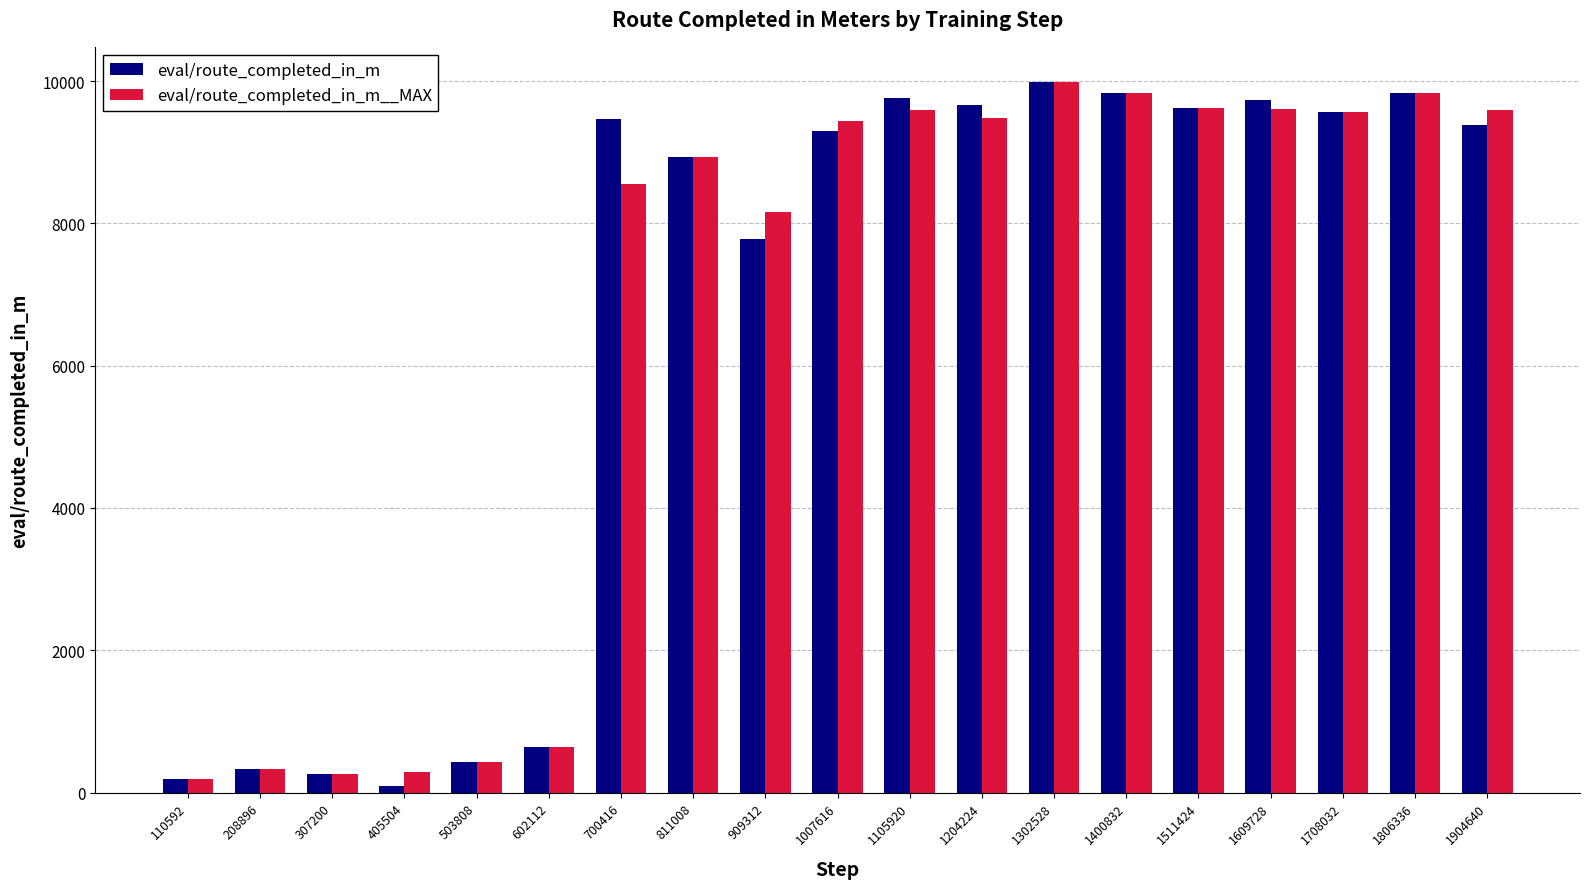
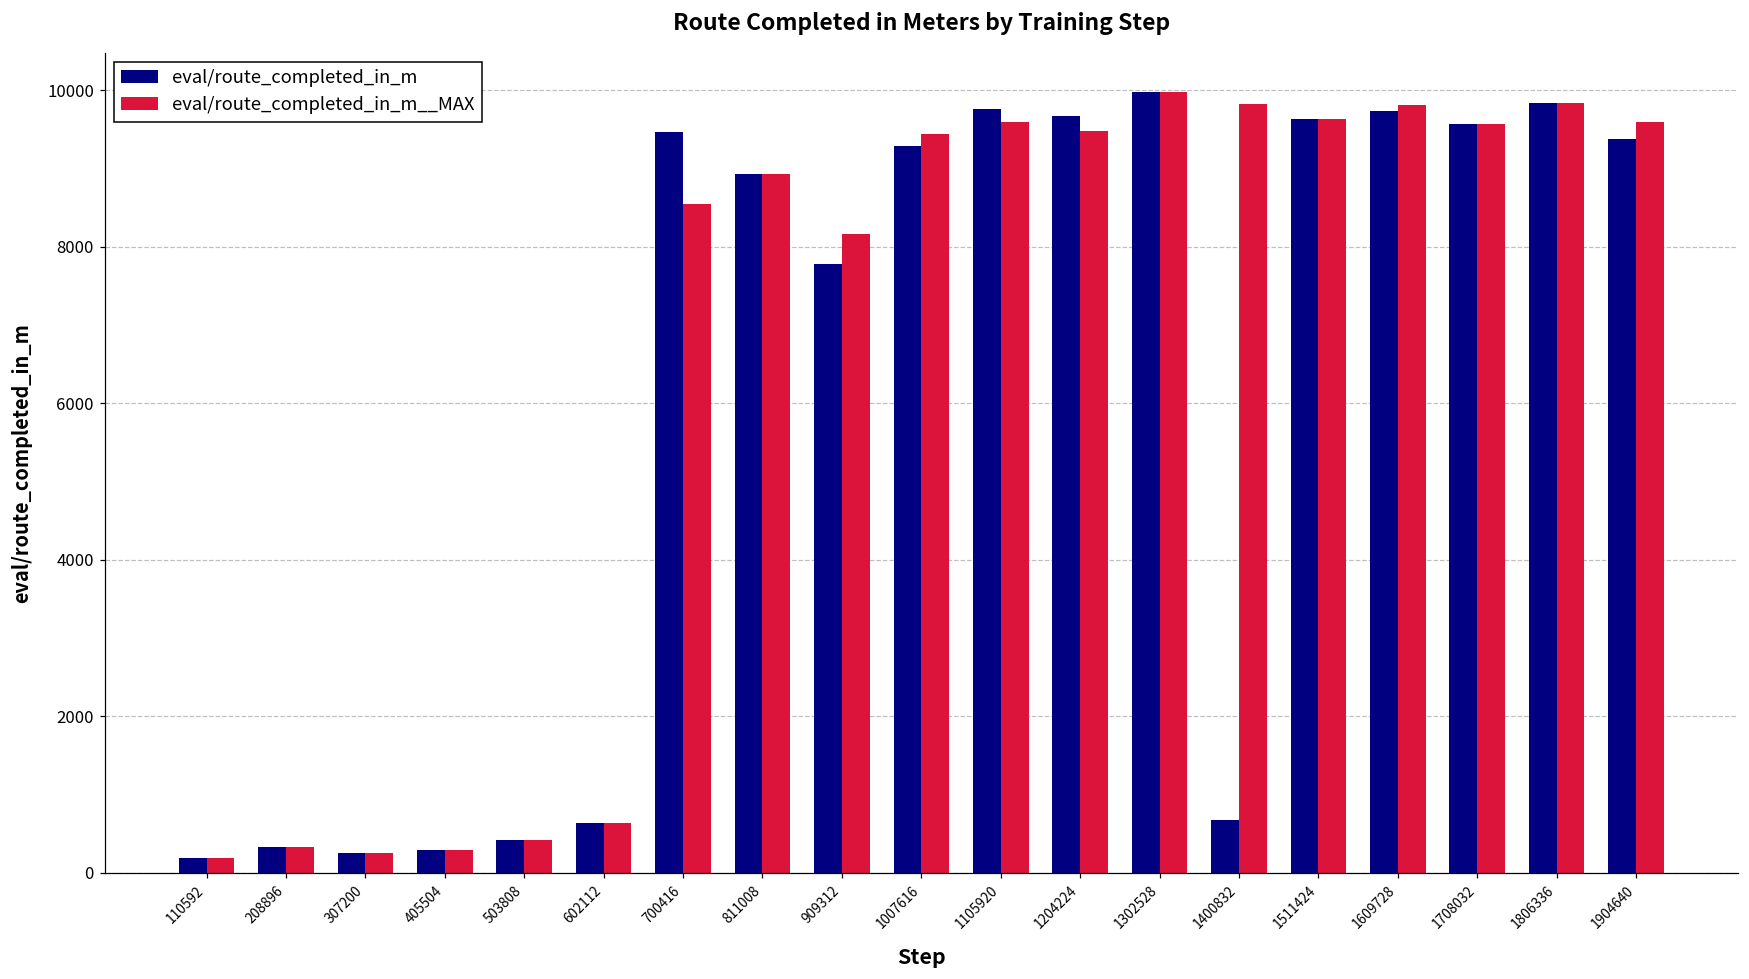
eval/route_completed_in_m, 405504: 100 -> 300
eval/route_completed_in_m, 1400832: 9800 -> 700
eval/route_completed_in_m__MAX, 1609728: 9600 -> 9800
